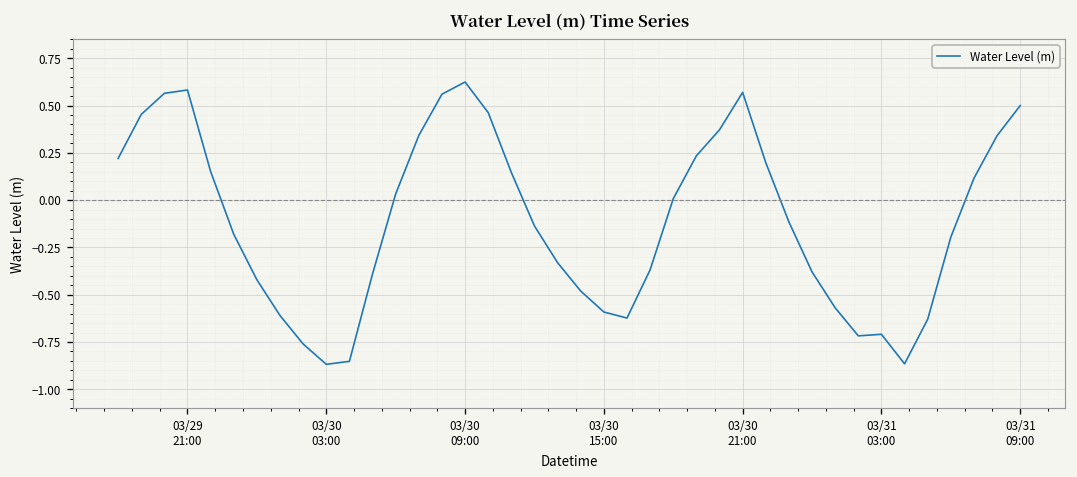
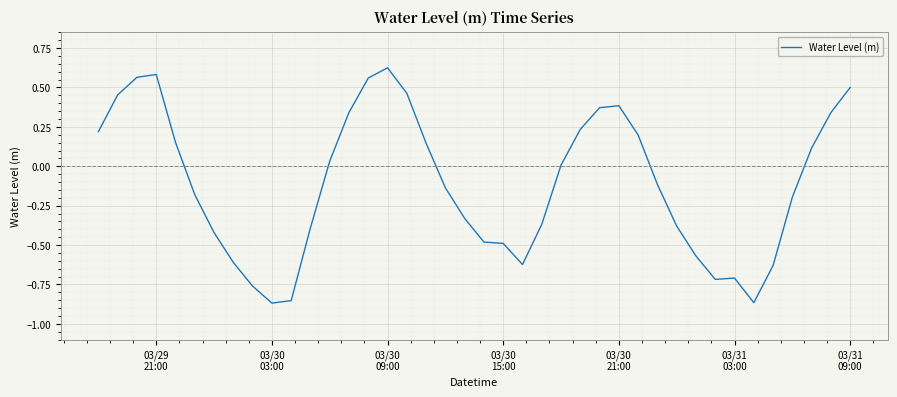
03/30 15:00: -0.59 -> -0.49
03/30 21:00: 0.57 -> 0.38
